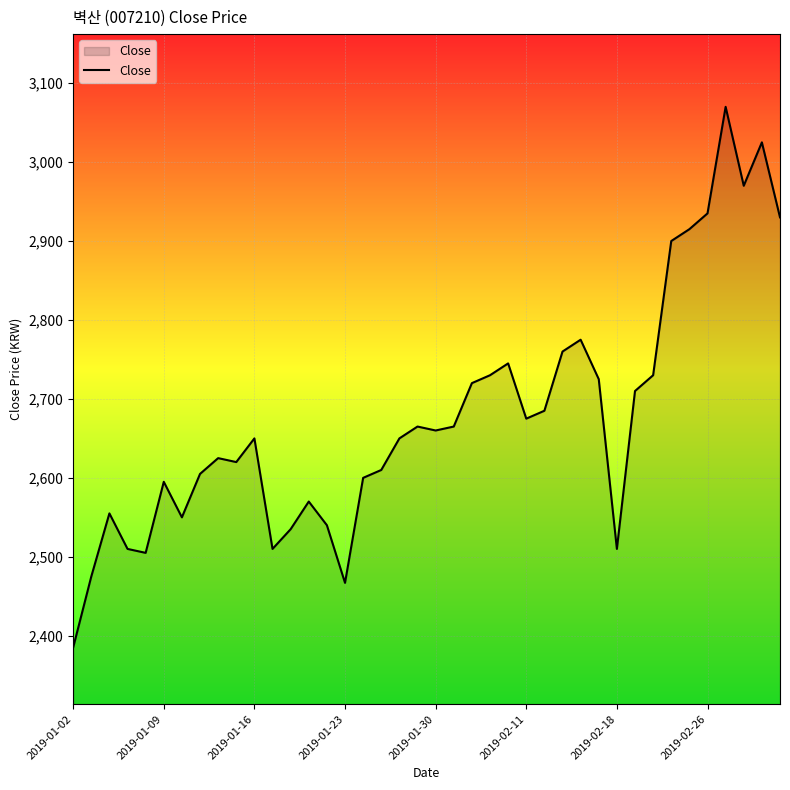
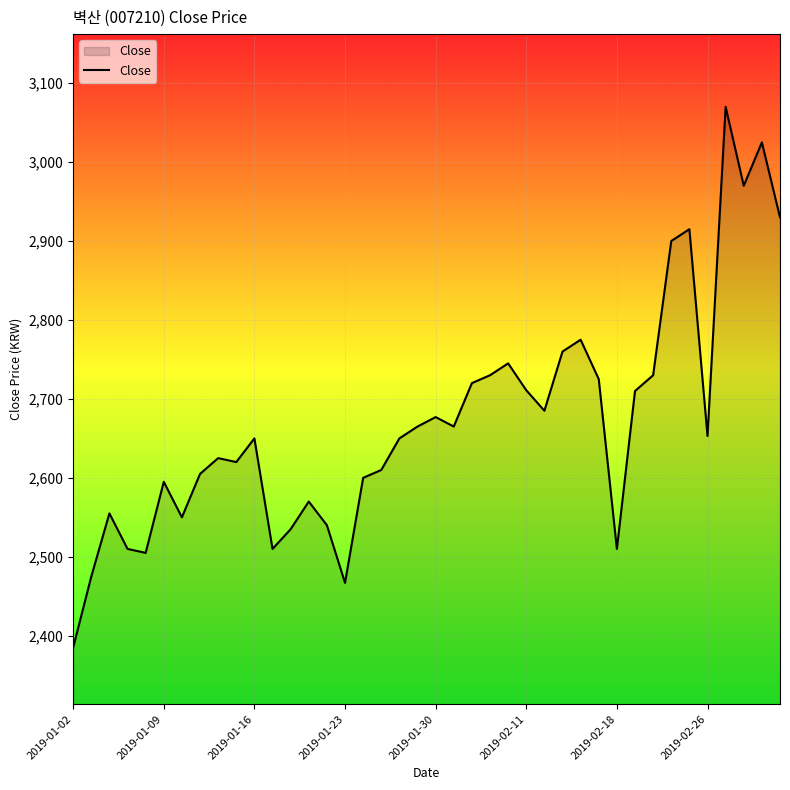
2019-01-30: 2,660 -> 2,680
2019-02-11: 2,680 -> 2,710
2019-02-26: 2,940 -> 2,650
